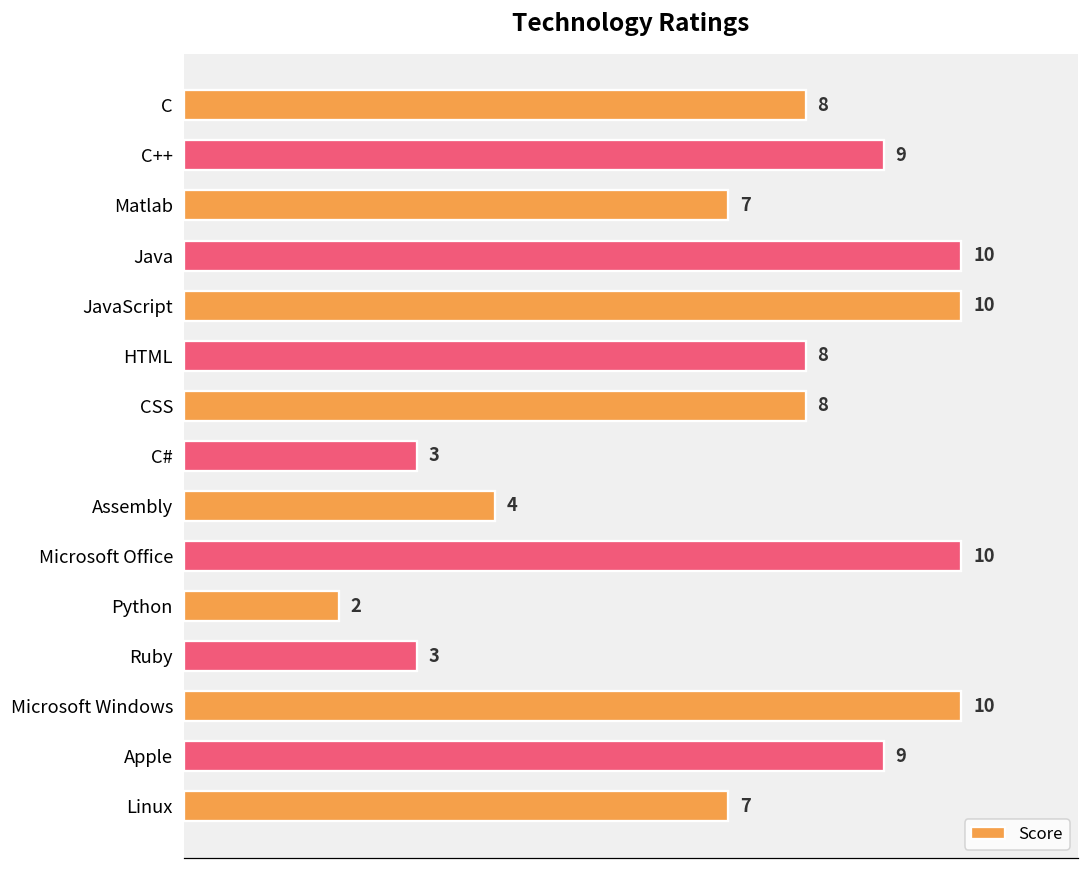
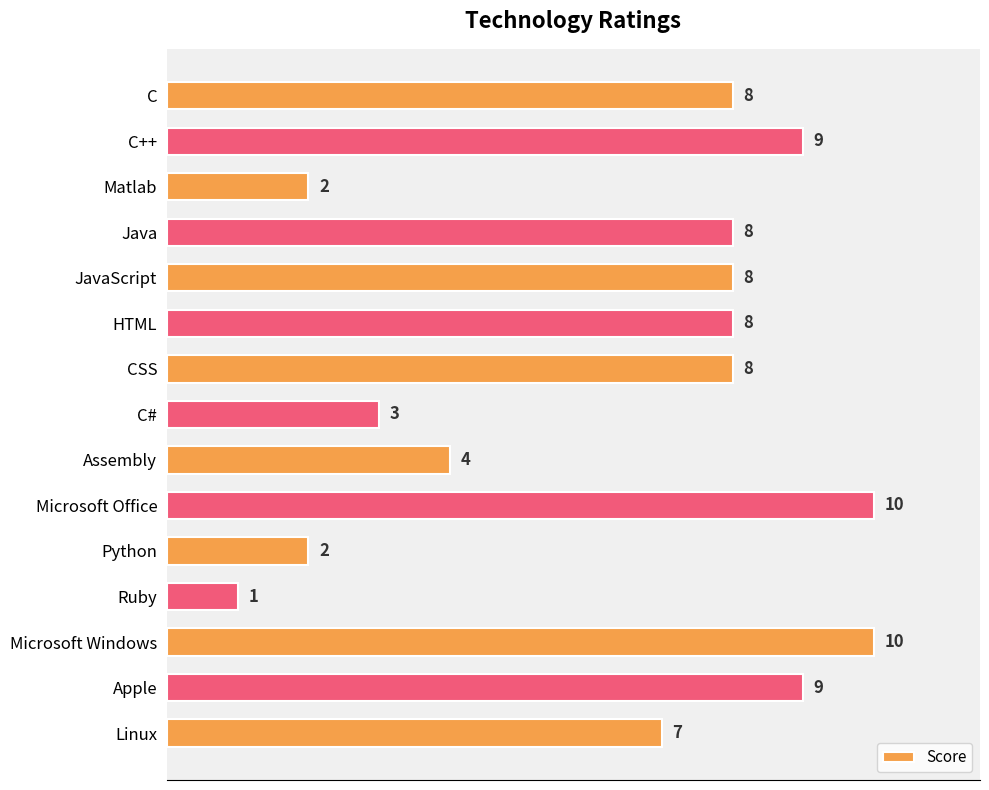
Matlab: 7 -> 2
Java: 10 -> 8
JavaScript: 10 -> 8
Ruby: 3 -> 1
